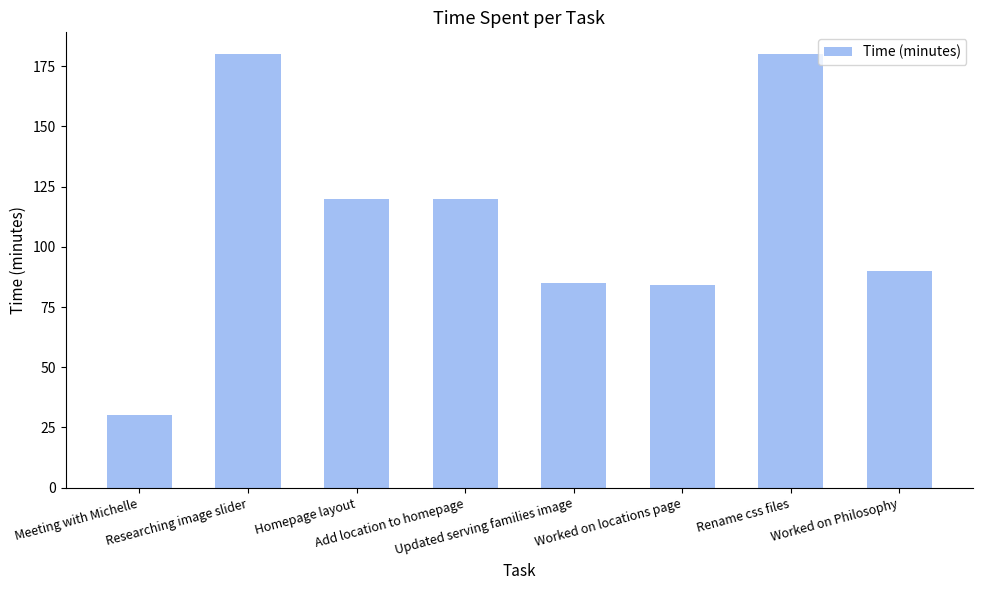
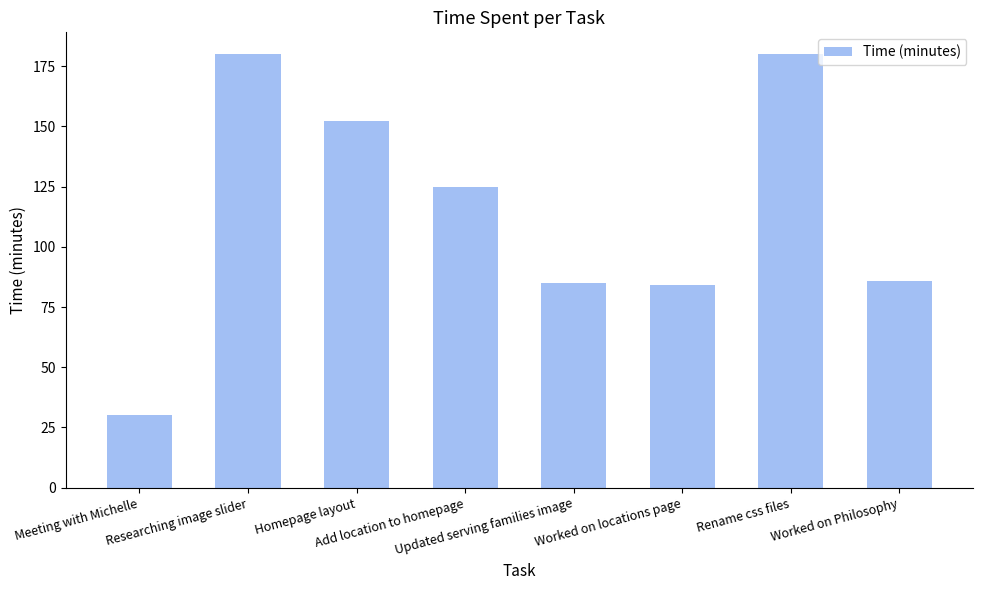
Homepage layout: 120 -> 152
Add location to homepage: 120 -> 125
Worked on Philosophy: 90 -> 86
